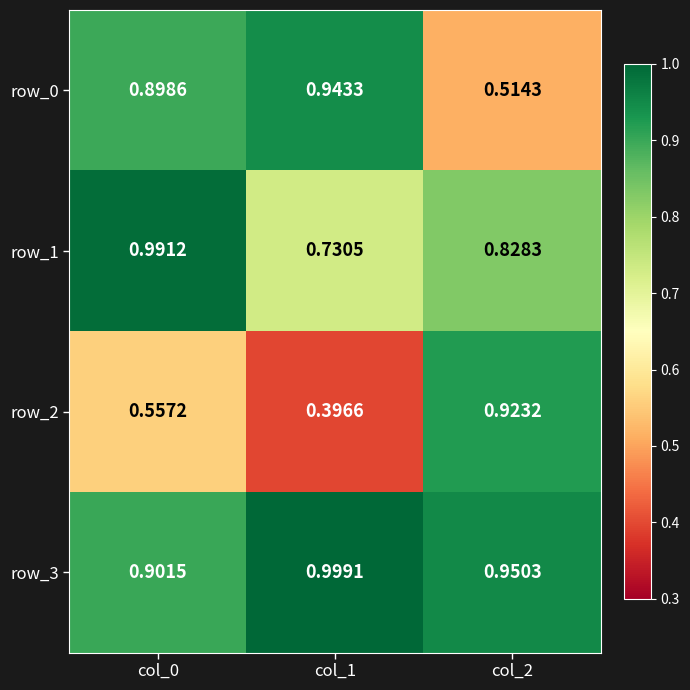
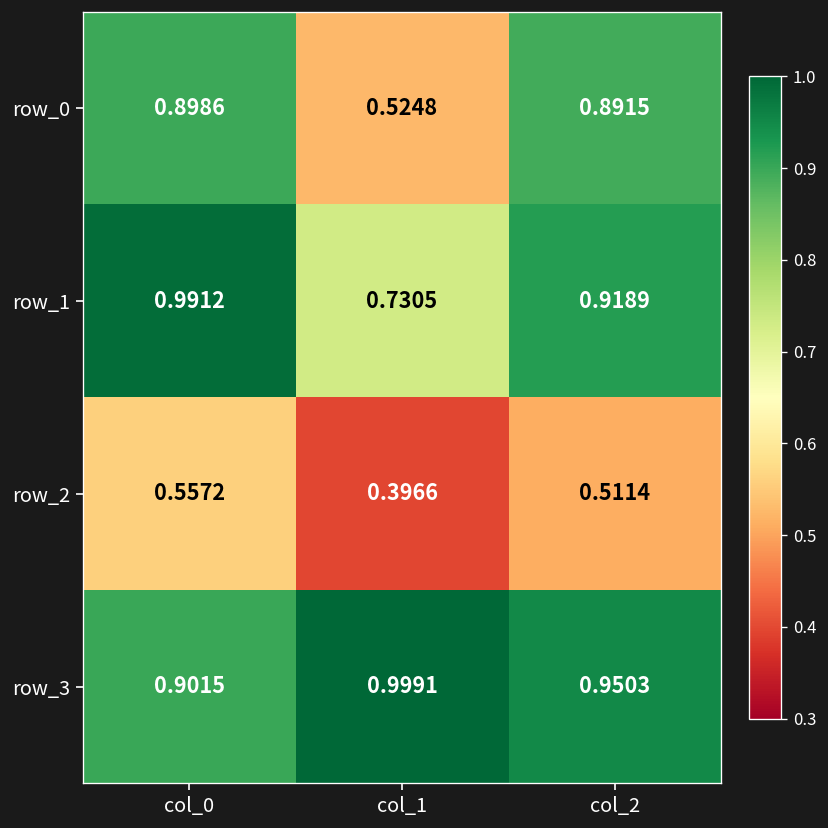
row_0, col_1: 0.9433 -> 0.5248
row_0, col_2: 0.5143 -> 0.8915
row_1, col_2: 0.8283 -> 0.9189
row_2, col_2: 0.9232 -> 0.5114
